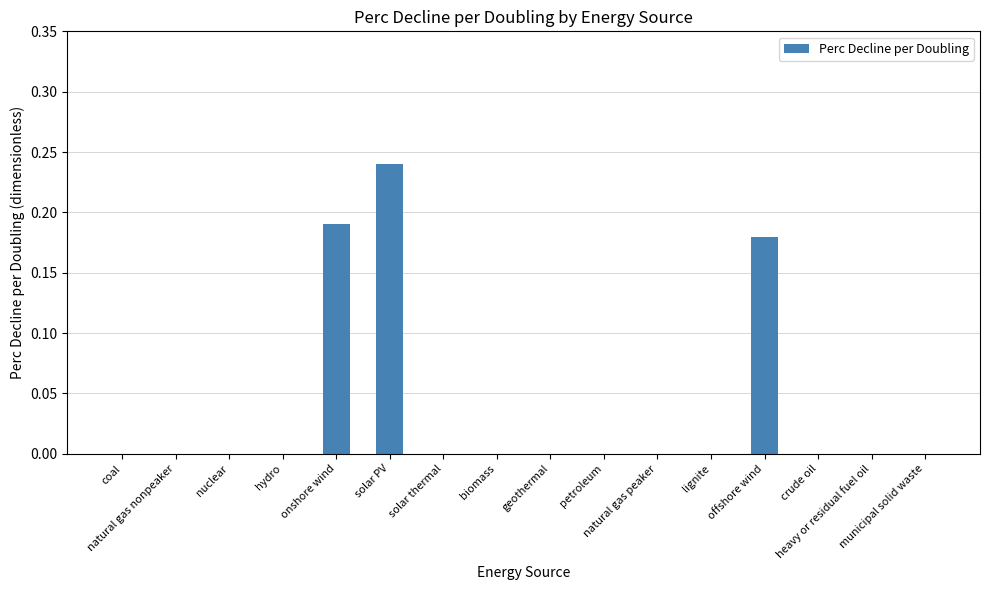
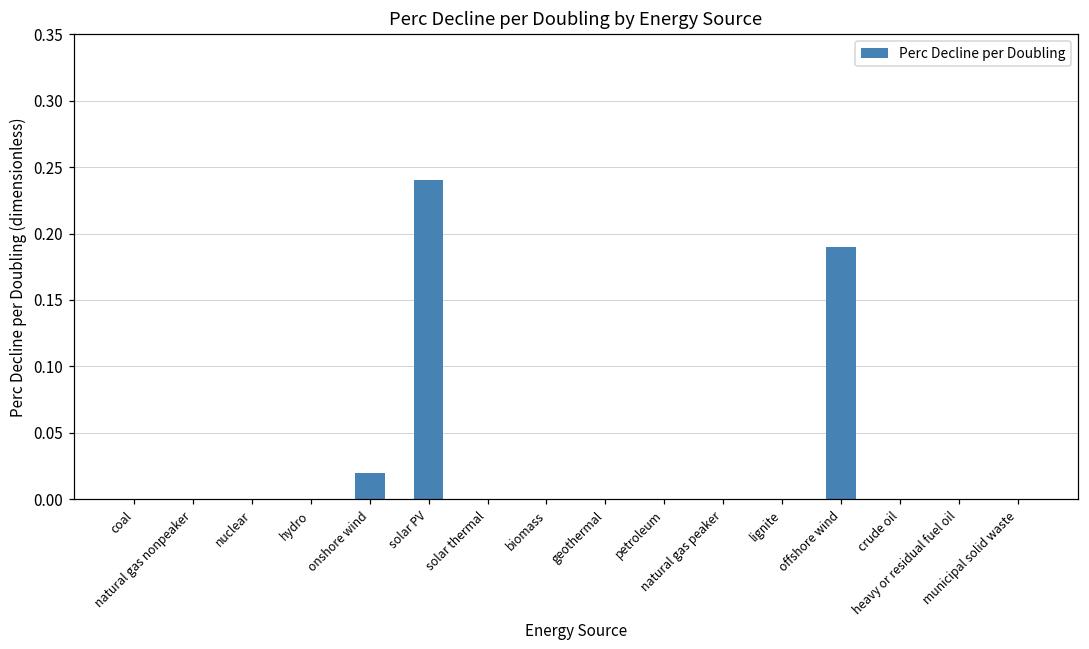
onshore wind: 0.19 -> 0.02
offshore wind: 0.18 -> 0.19
